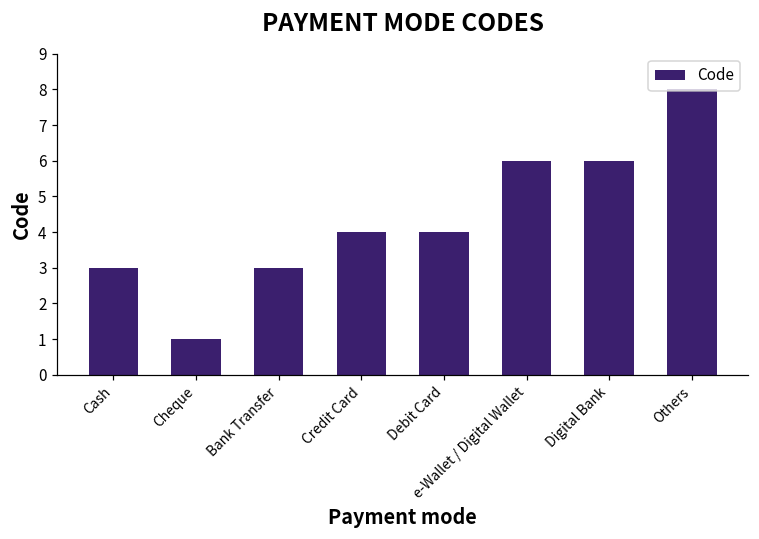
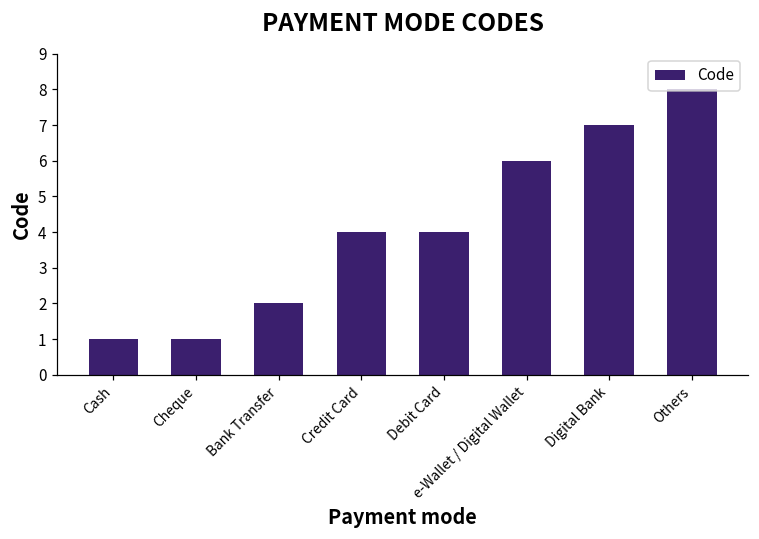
Cash: 3 -> 1
Bank Transfer: 3 -> 2
Digital Bank: 6 -> 7
